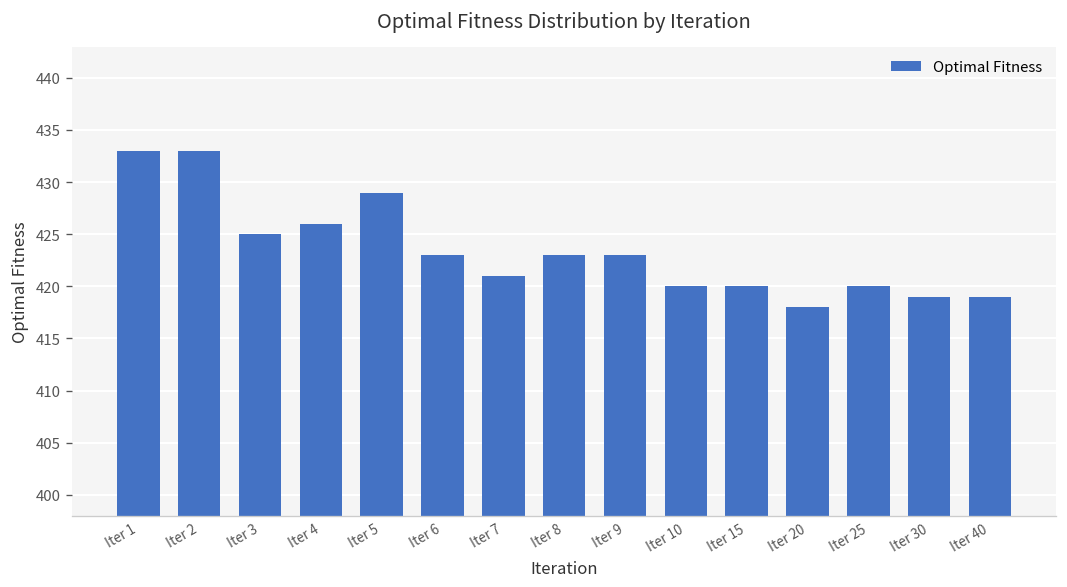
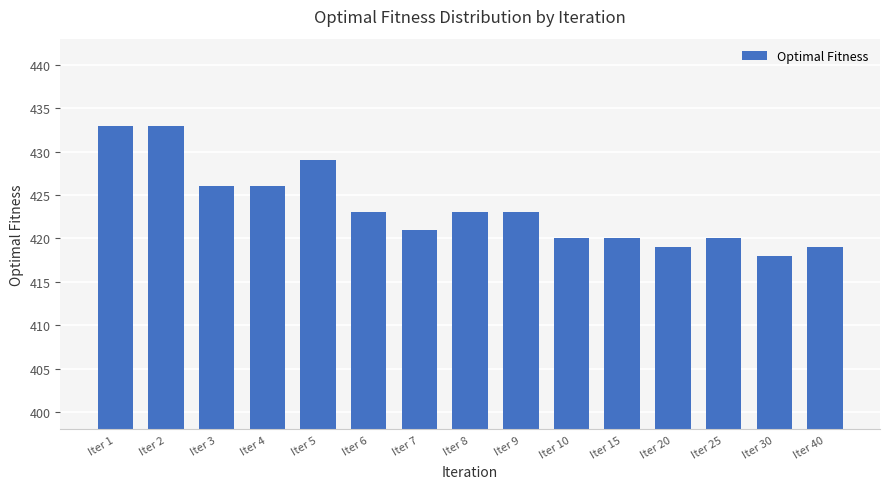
Iter 3: 425 -> 426
Iter 20: 418 -> 419
Iter 30: 419 -> 418
